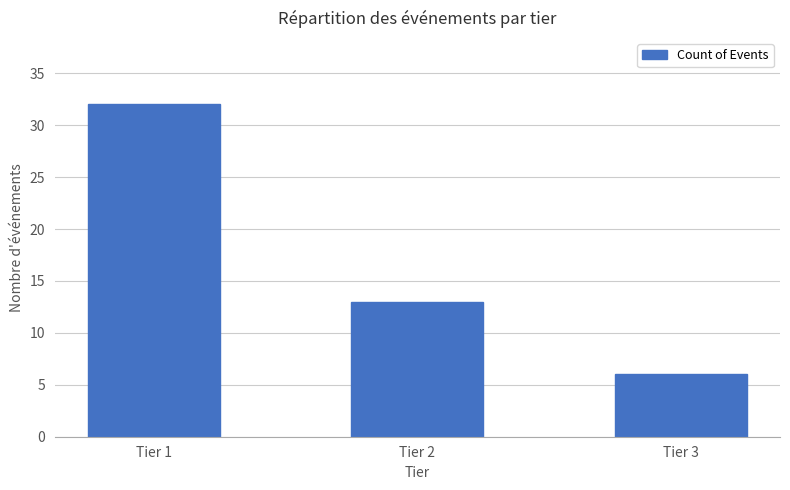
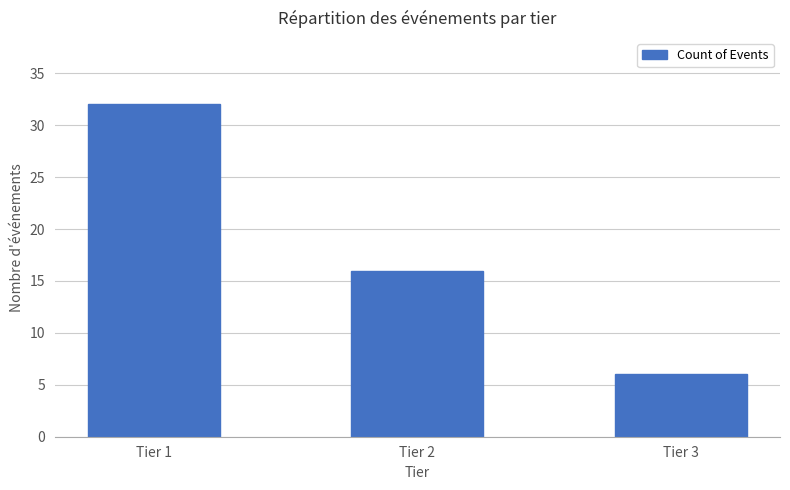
Tier 2: 13 -> 16
